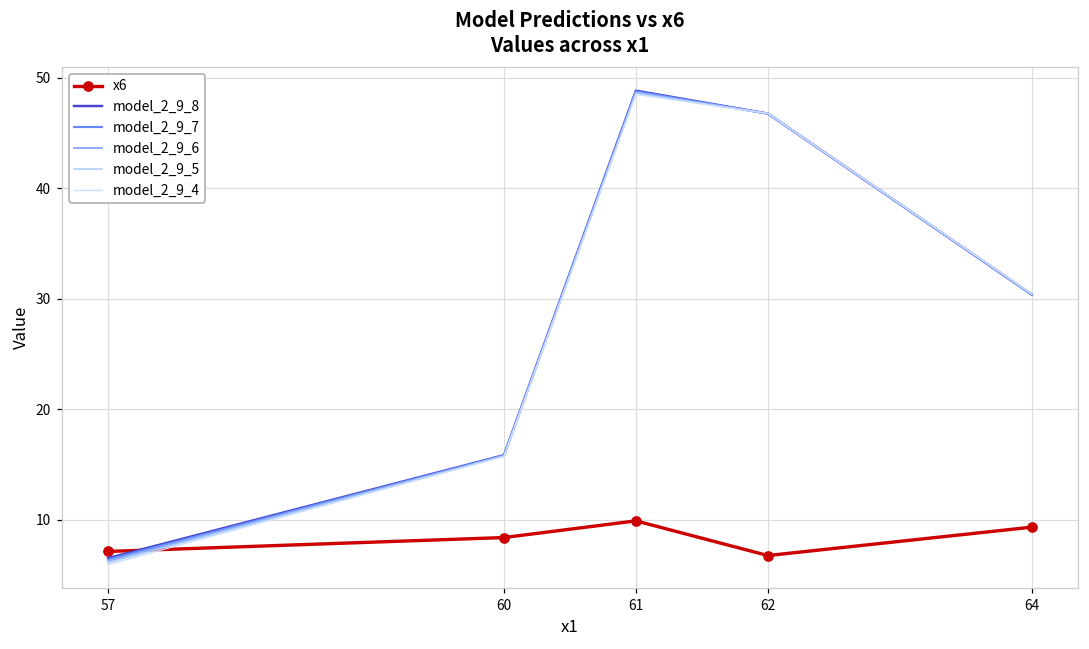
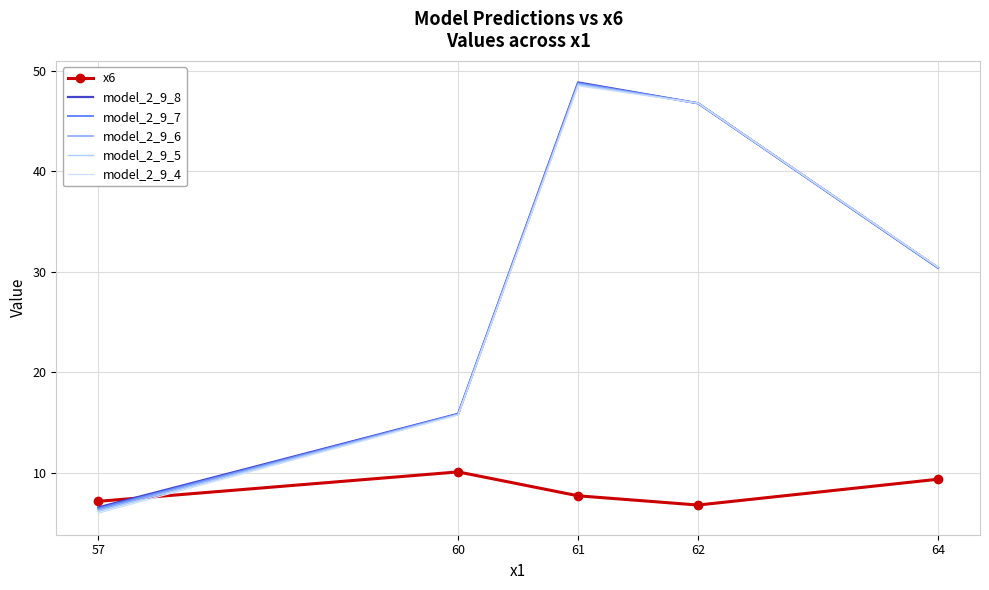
x6, 60: 8.4 -> 10.1
x6, 61: 9.9 -> 7.7
